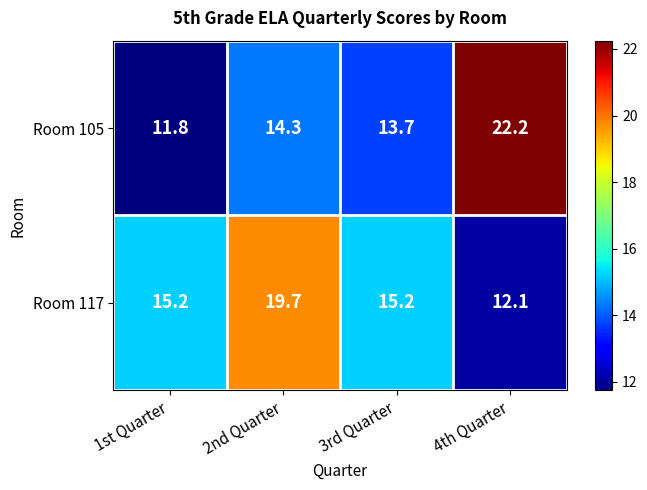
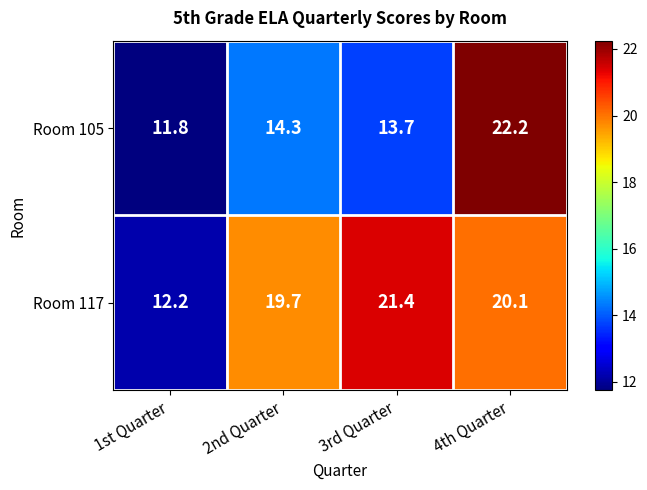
Room 117, 1st Quarter: 15.2 -> 12.2
Room 117, 3rd Quarter: 15.2 -> 21.4
Room 117, 4th Quarter: 12.1 -> 20.1
